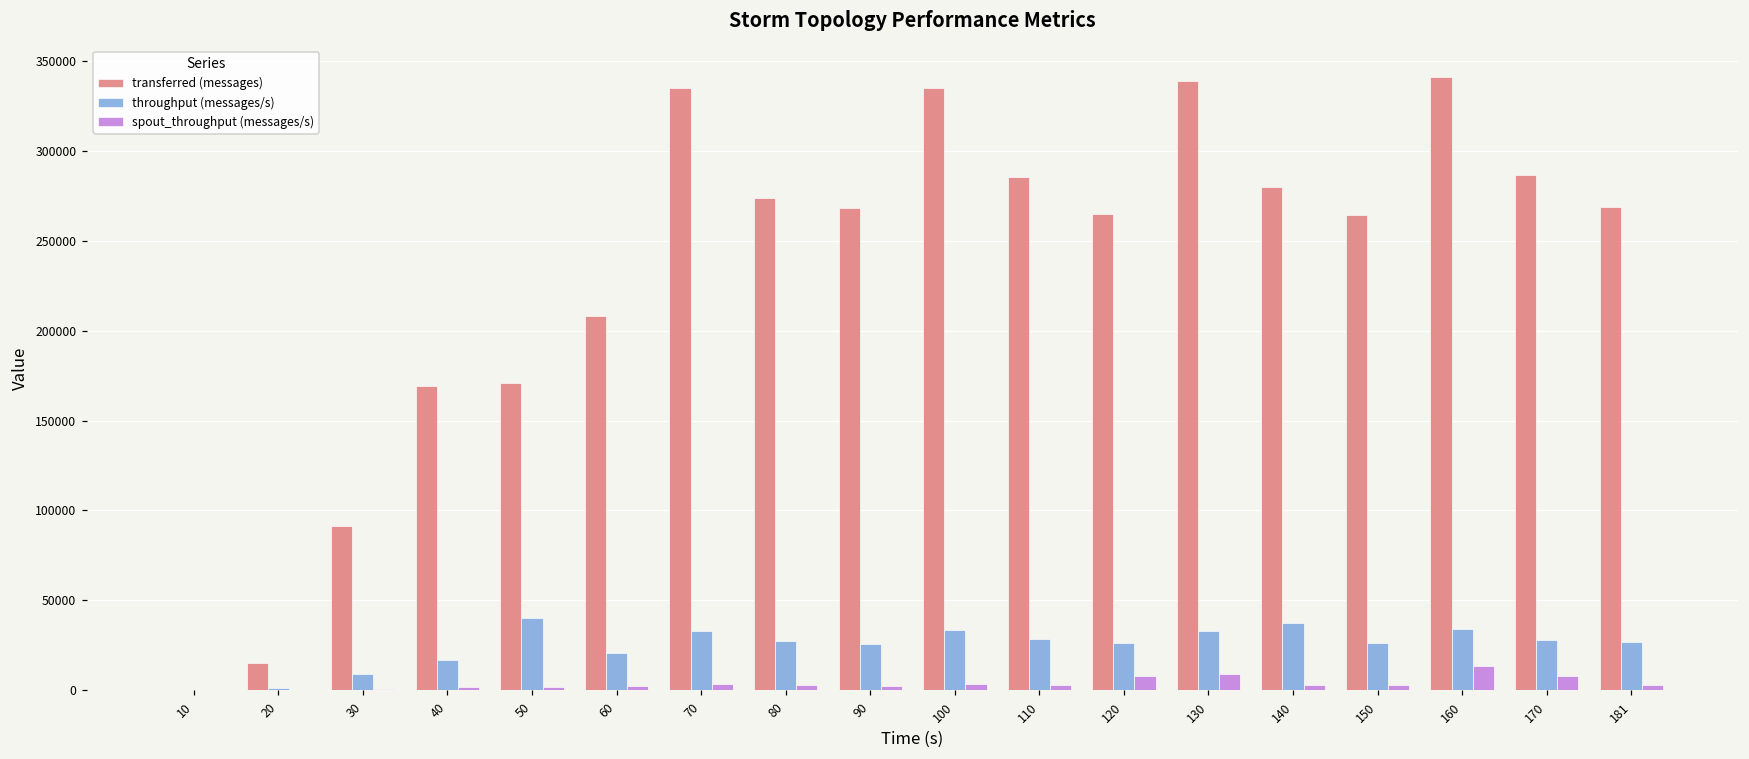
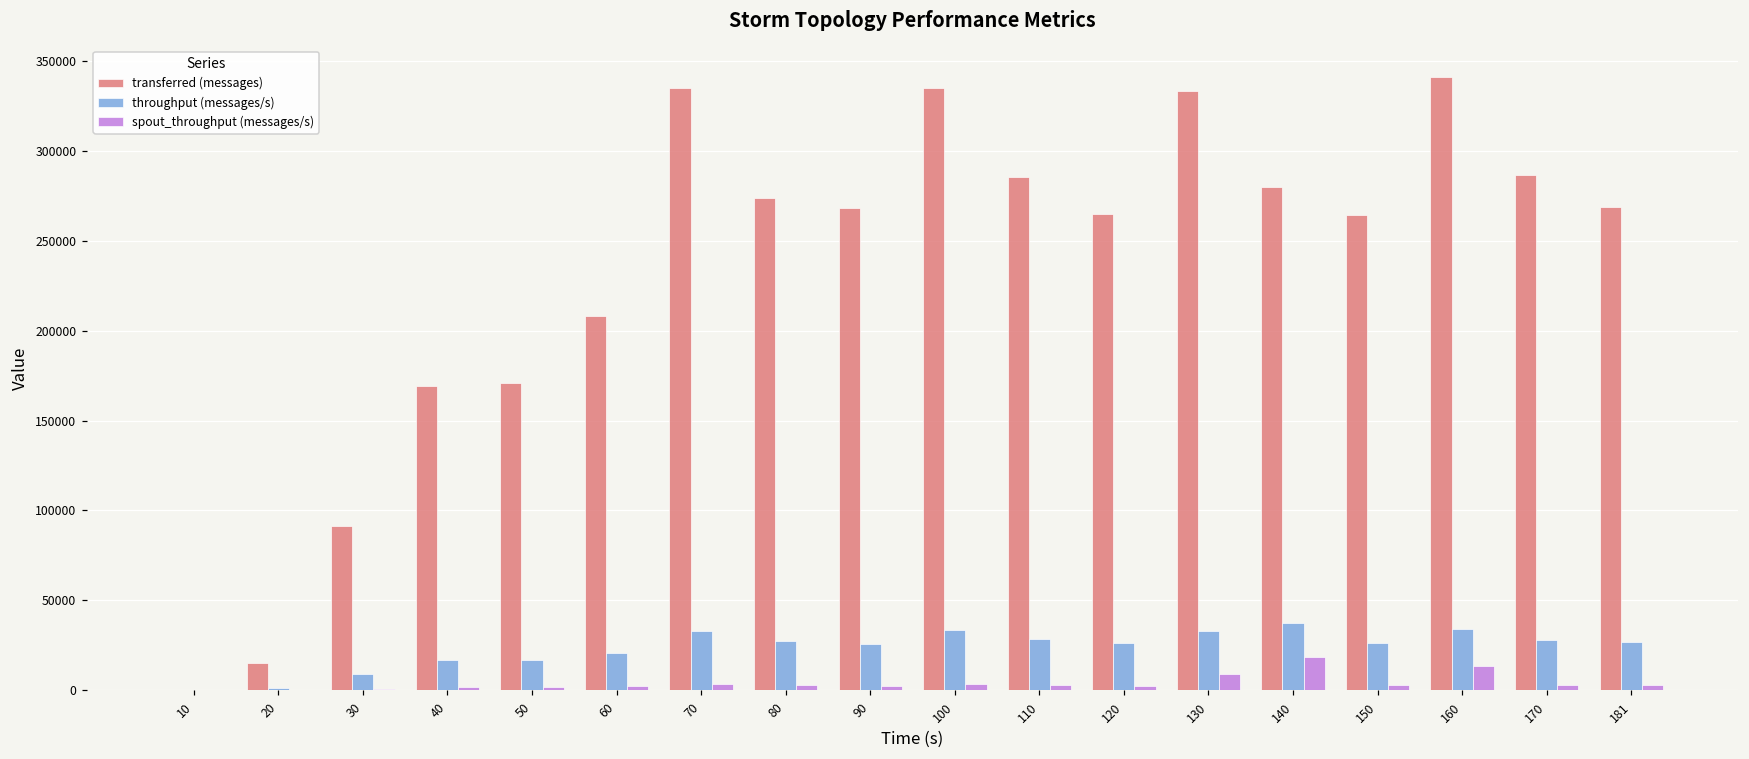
throughput (messages/s), 50: 40000 -> 17000
spout_throughput (messages/s), 120: 8000 -> 3000
transferred (messages), 130: 339000 -> 333000
spout_throughput (messages/s), 140: 3000 -> 19000
spout_throughput (messages/s), 170: 8000 -> 3000
